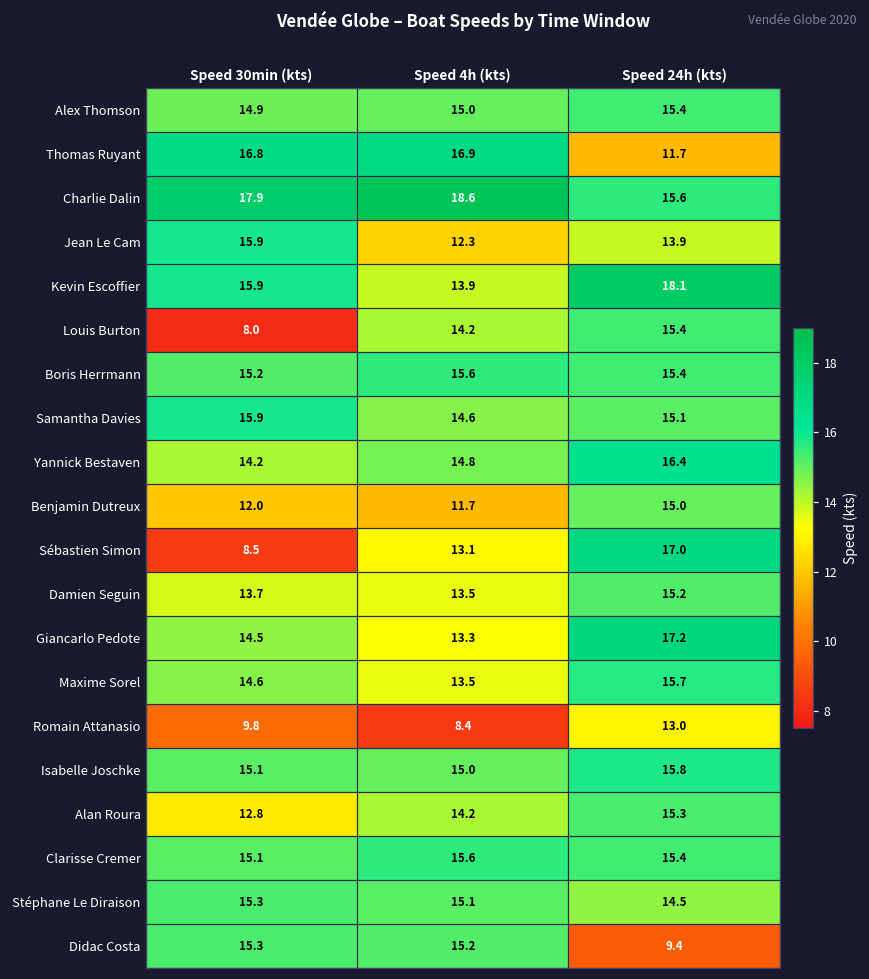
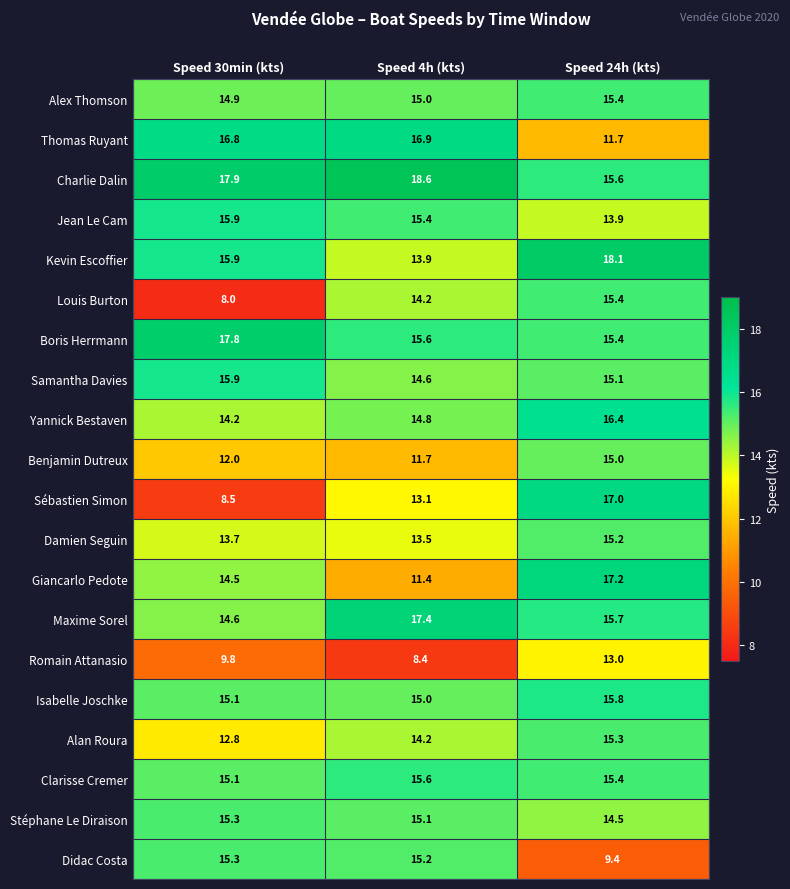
Jean Le Cam, Speed 4h (kts): 12.3 -> 15.4
Boris Herrmann, Speed 30min (kts): 15.2 -> 17.8
Giancarlo Pedote, Speed 4h (kts): 13.3 -> 11.4
Maxime Sorel, Speed 4h (kts): 13.5 -> 17.4
